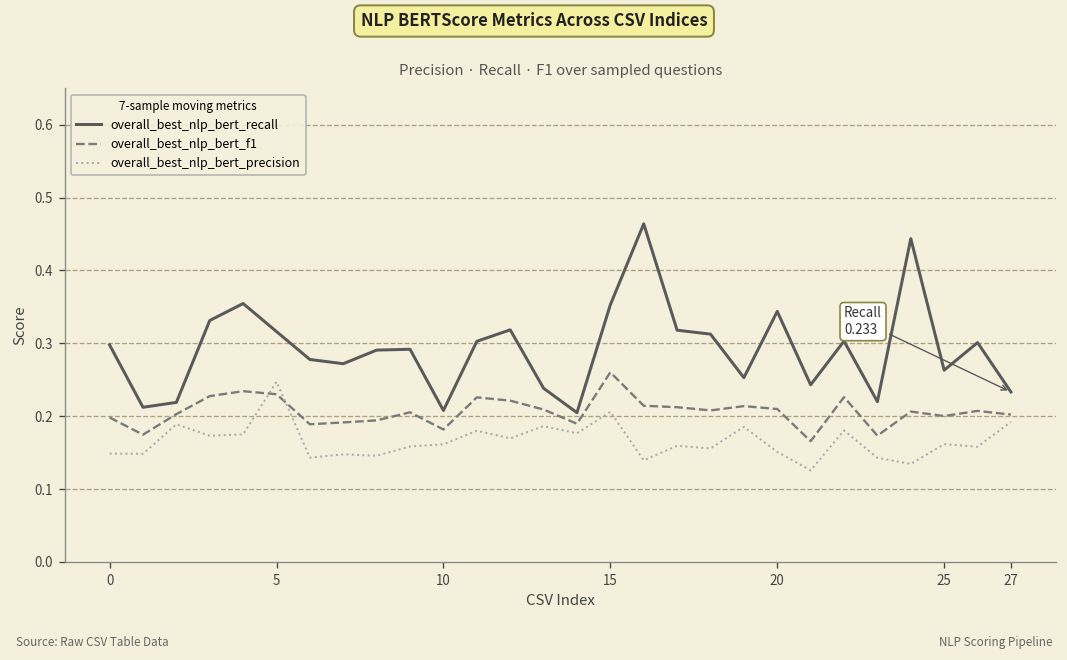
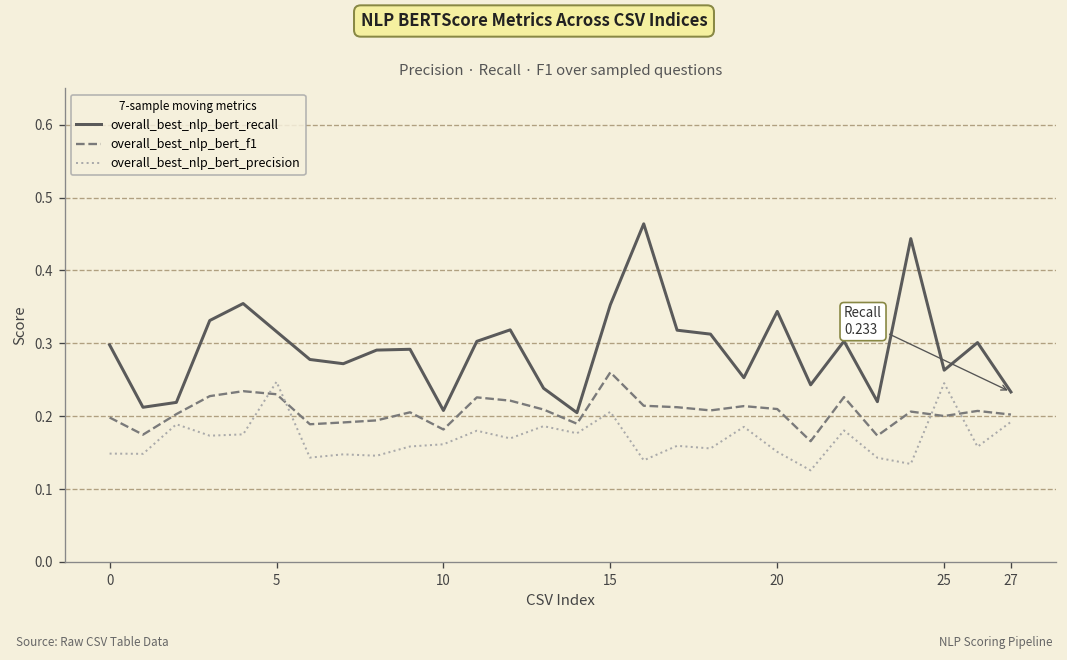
overall_best_nlp_bert_precision, 25: 0.16 -> 0.25
